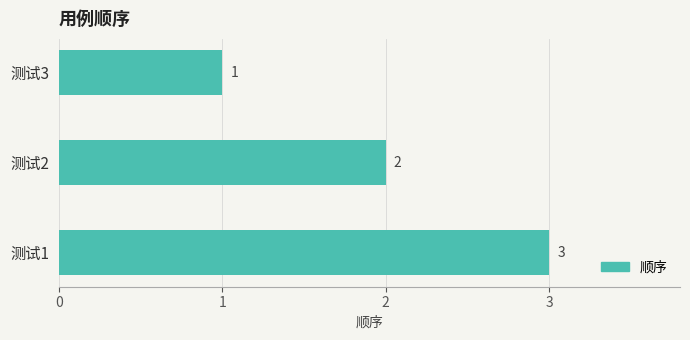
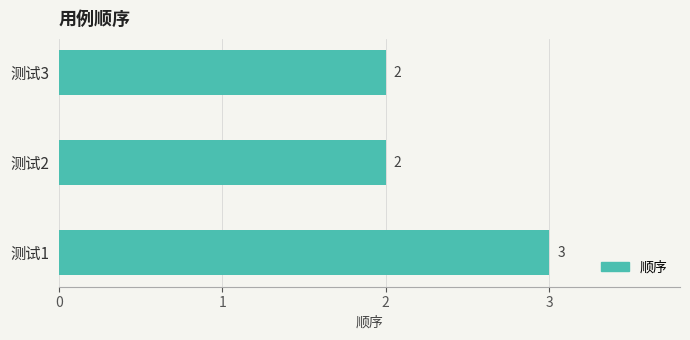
测试3: 1 -> 2
